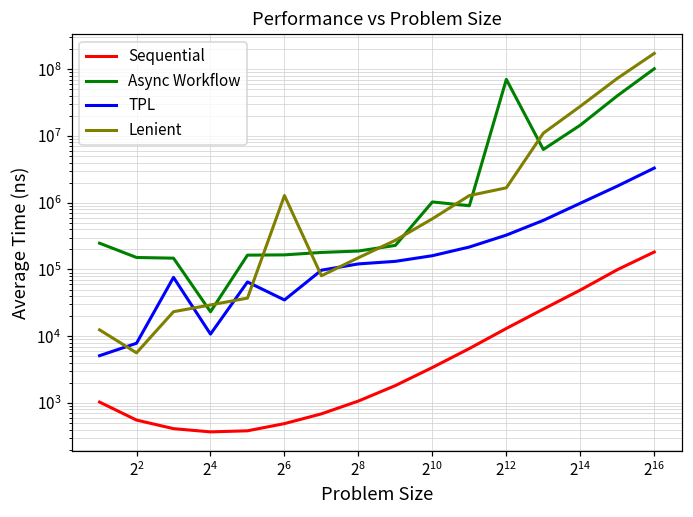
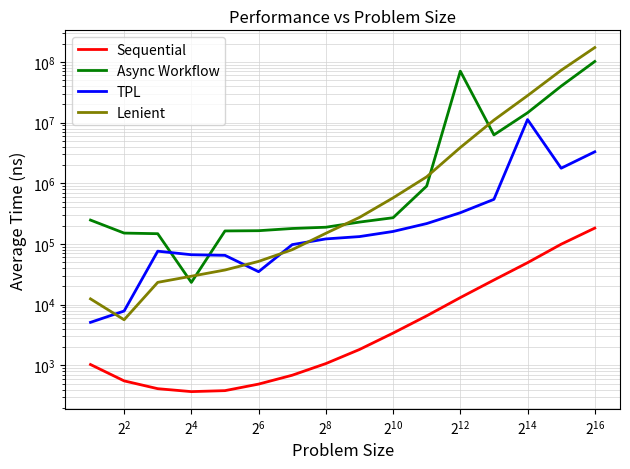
TPL, 2^4: 11000 -> 70000
Lenient, 2^6: 1300000 -> 50000
Async Workflow, 2^10: 1000000 -> 300000
Lenient, 2^12: 1700000 -> 4000000
TPL, 2^14: 1000000 -> 11000000
